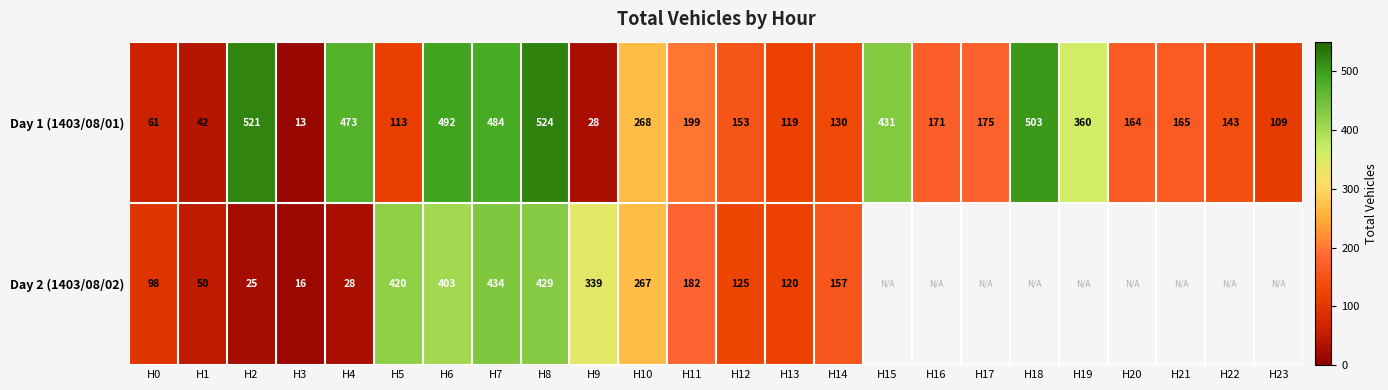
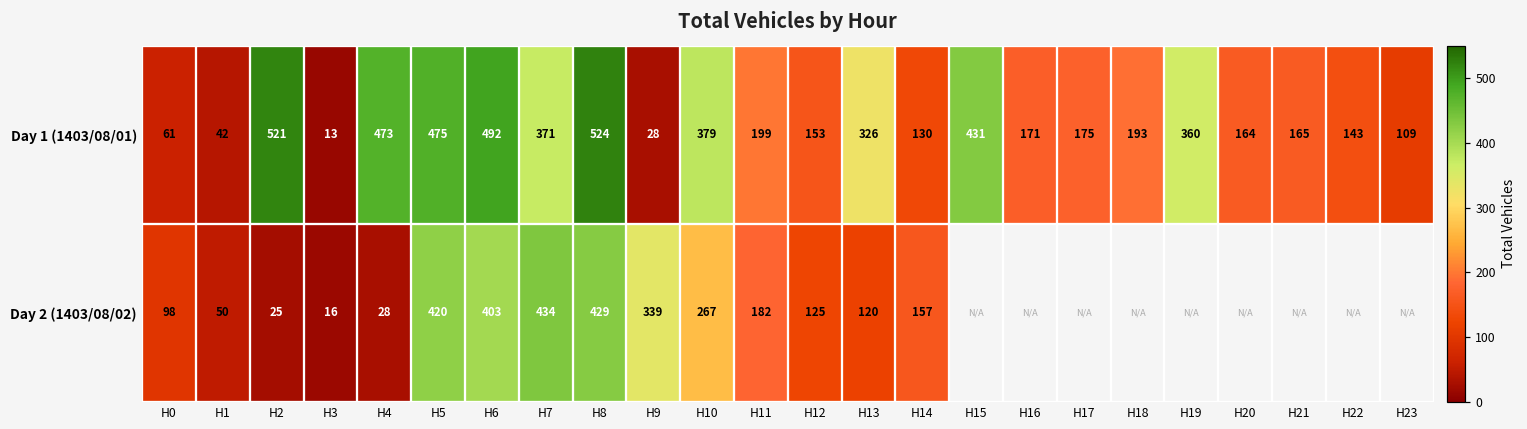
Day 1 (1403/08/01), H5: 113 -> 475
Day 1 (1403/08/01), H7: 484 -> 371
Day 1 (1403/08/01), H10: 268 -> 379
Day 1 (1403/08/01), H13: 119 -> 326
Day 1 (1403/08/01), H18: 503 -> 193
